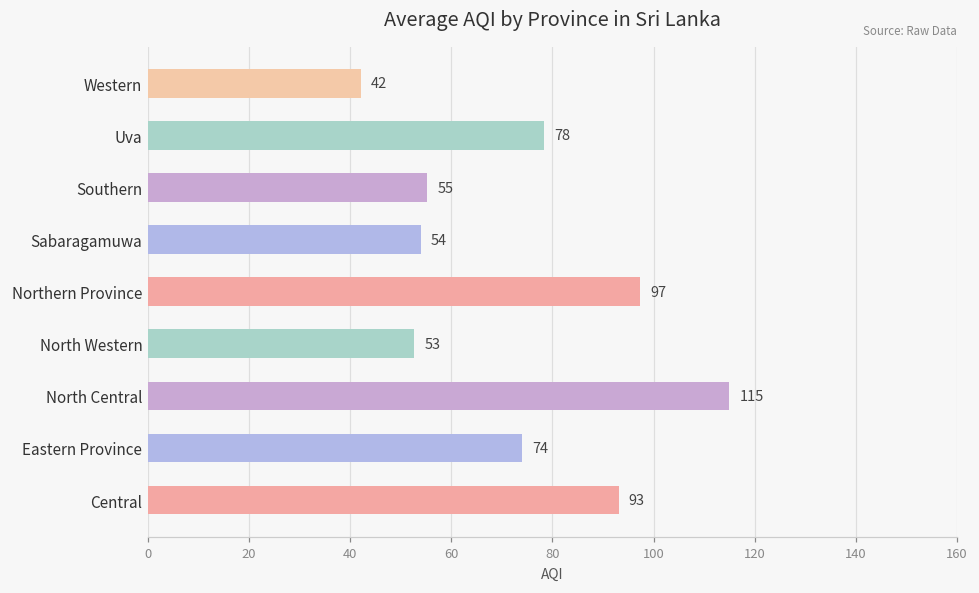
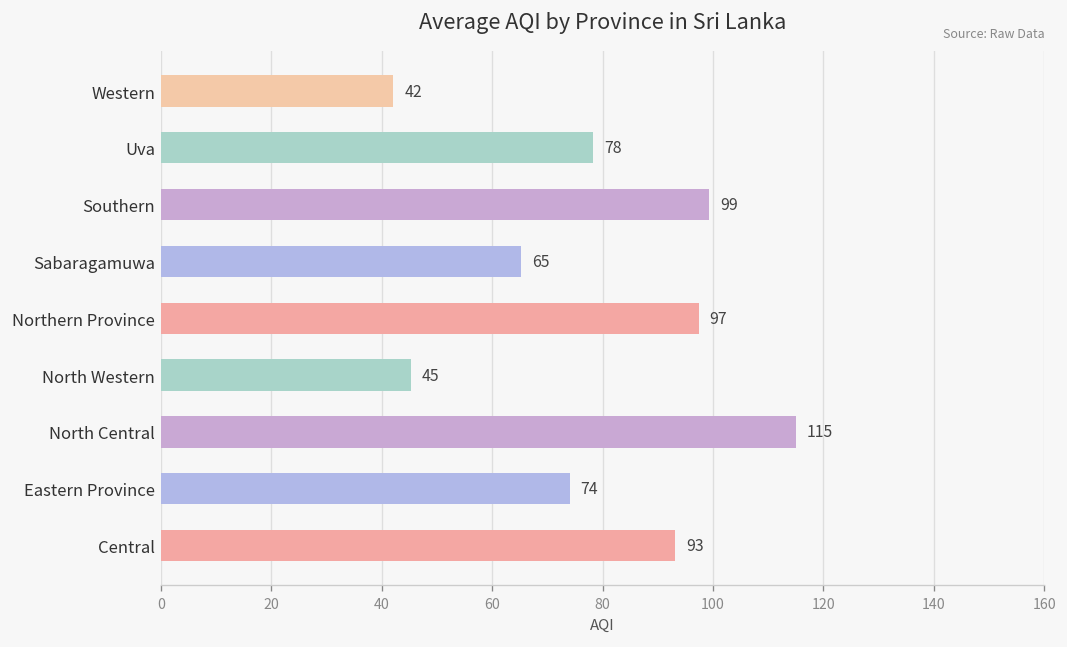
Southern: 55 -> 99
Sabaragamuwa: 54 -> 65
North Western: 53 -> 45
